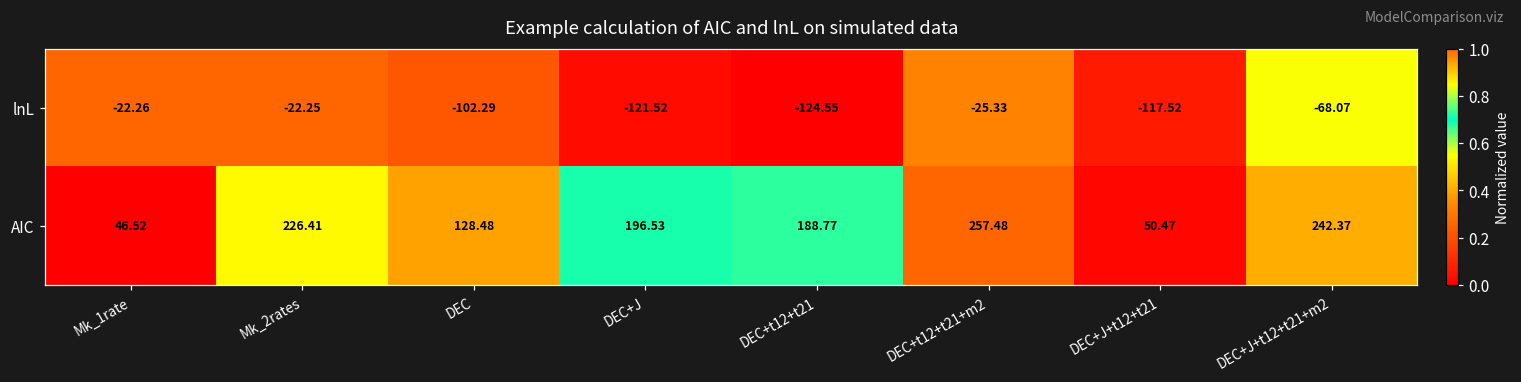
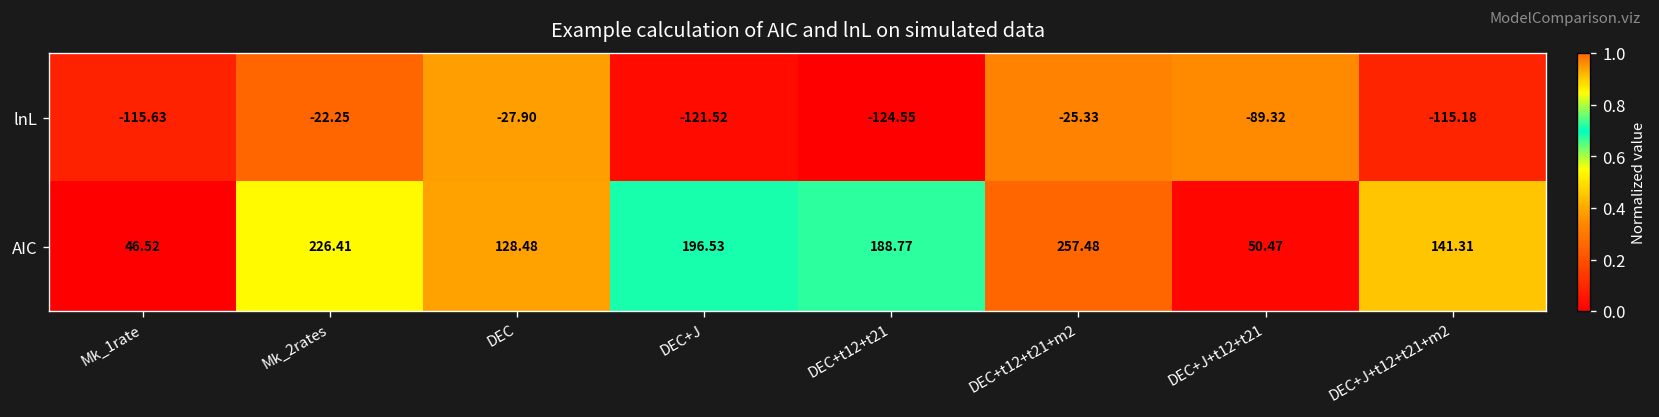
lnL, Mk_1rate: -22.26 -> -115.63
lnL, DEC: -102.29 -> -27.90
lnL, DEC+J+t12+t21: -117.52 -> -89.32
lnL, DEC+J+t12+t21+m2: -68.07 -> -115.18
AIC, DEC+J+t12+t21+m2: 242.37 -> 141.31
